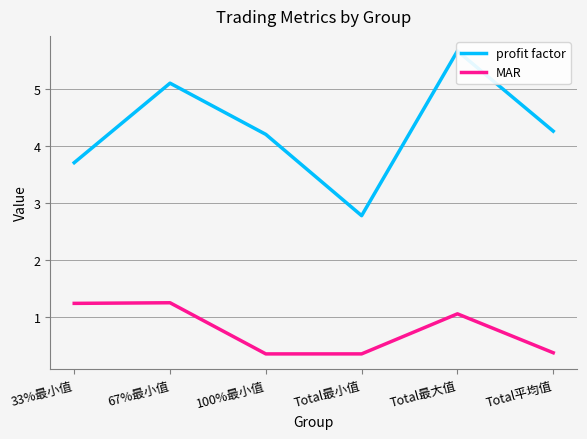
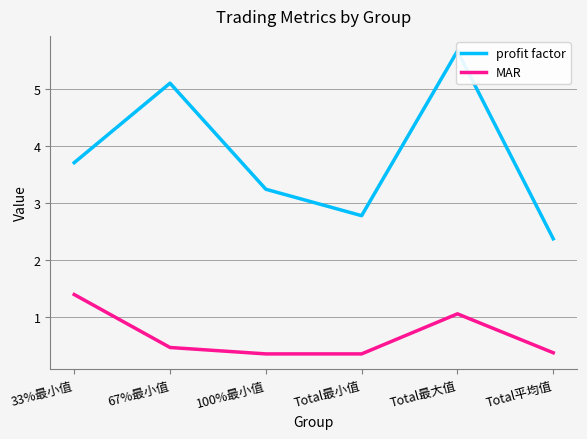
MAR, 33%最小值: 1.2 -> 1.4
MAR, 67%最小值: 1.2 -> 0.5
profit factor, 100%最小值: 4.2 -> 3.2
profit factor, Total平均值: 4.3 -> 2.4
